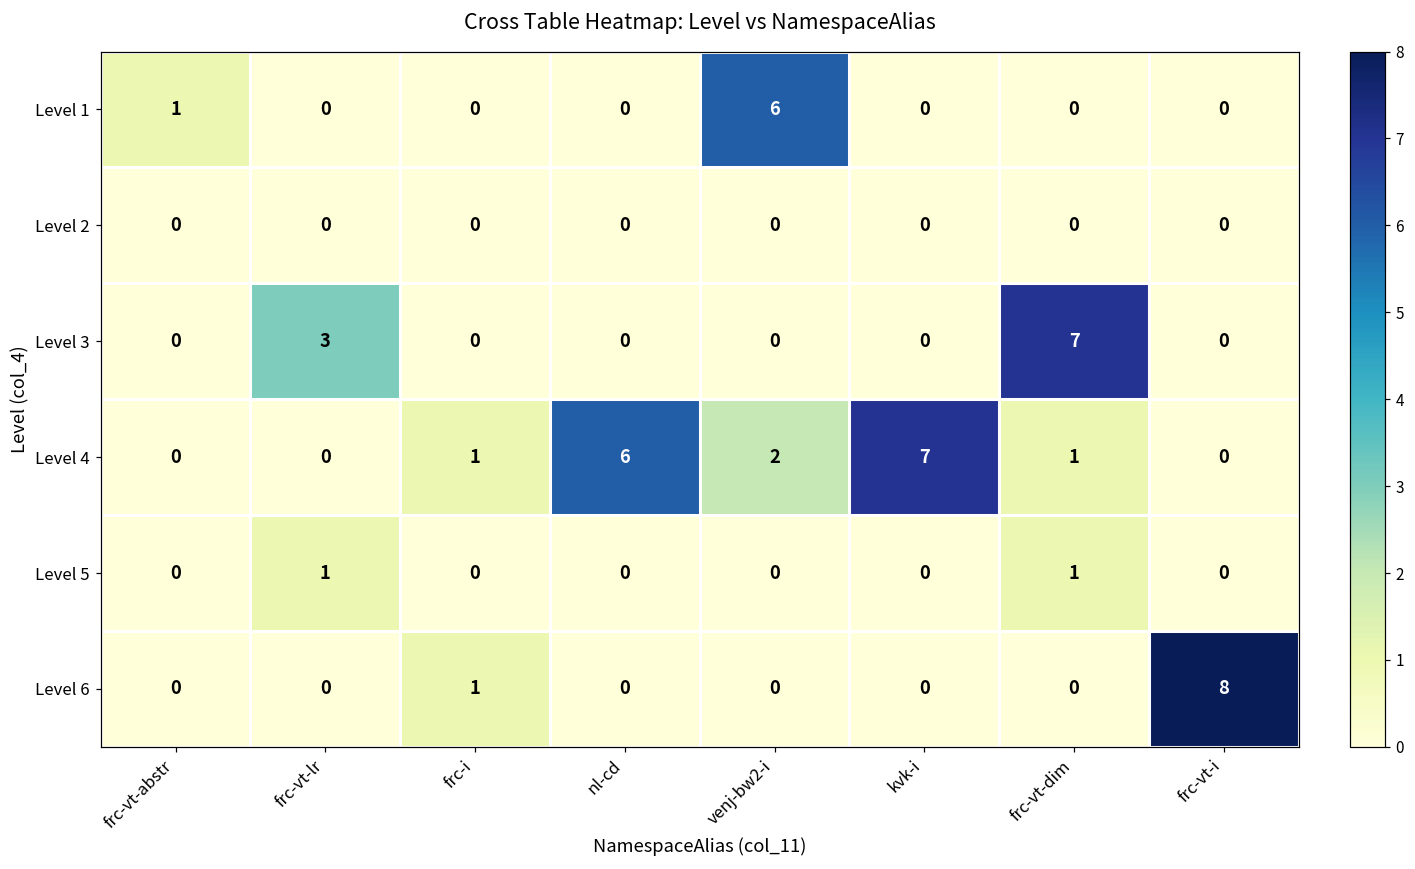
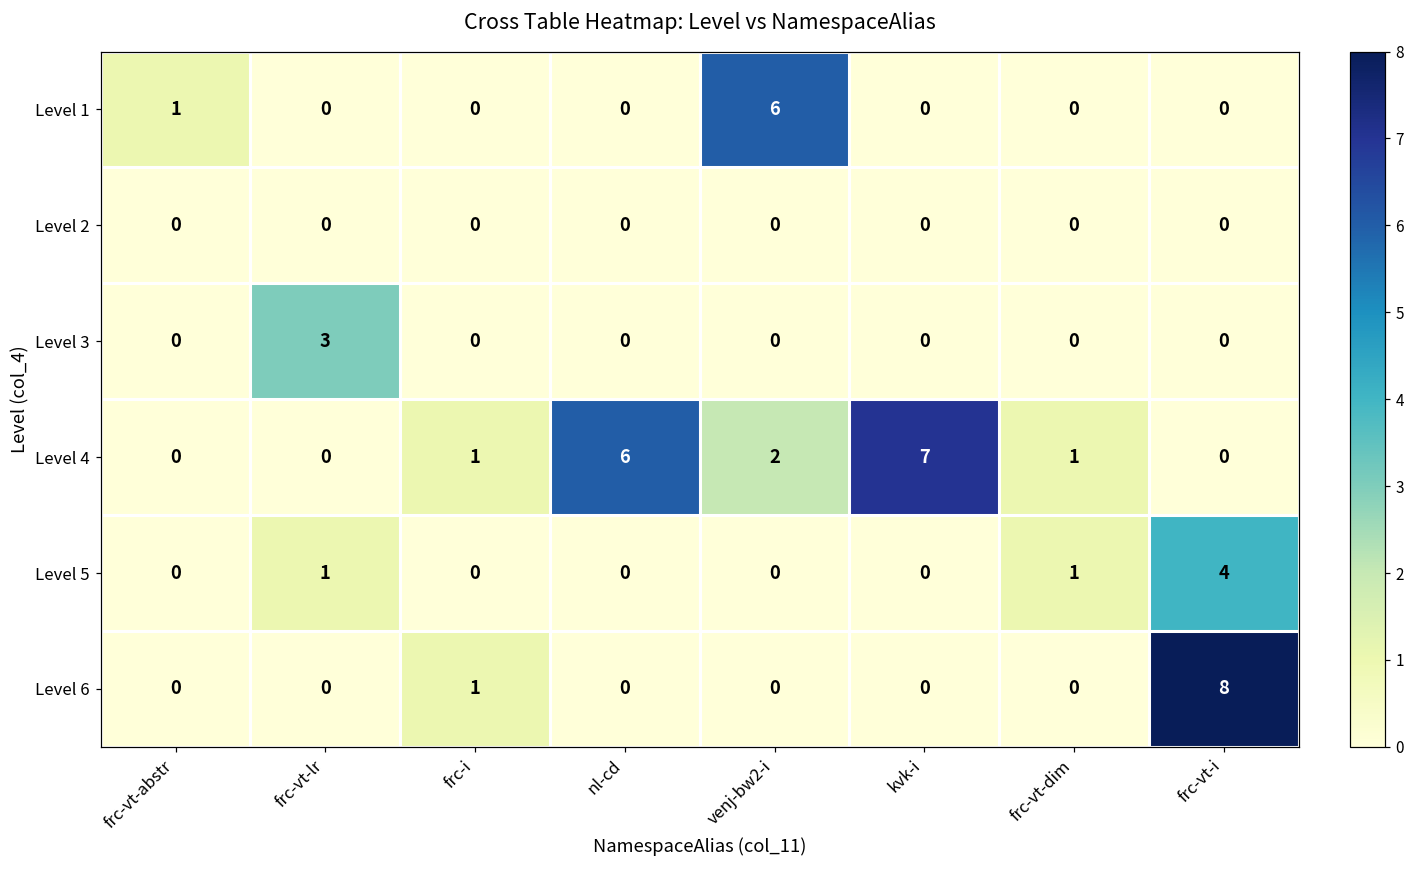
Level 3, frc-vt-dim: 7 -> 0
Level 5, frc-vt-i: 0 -> 4
